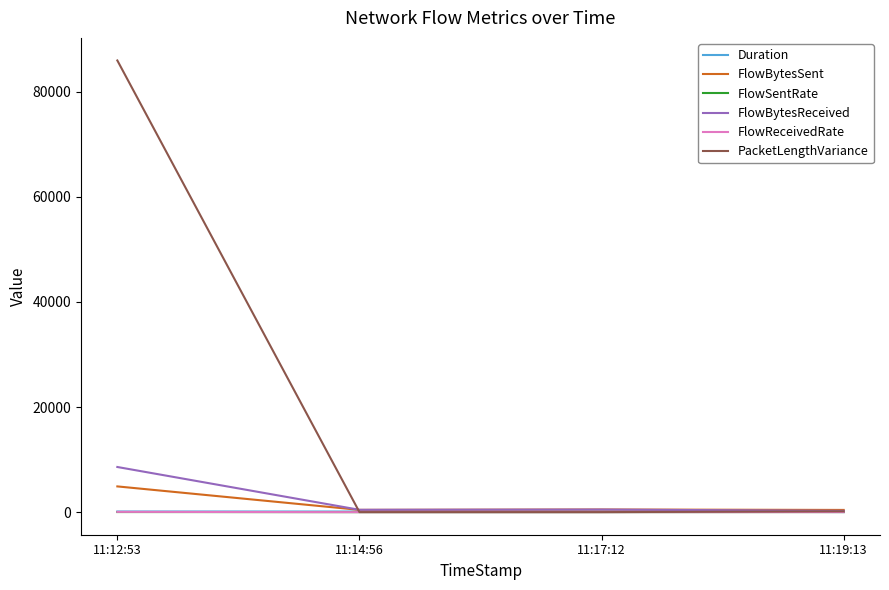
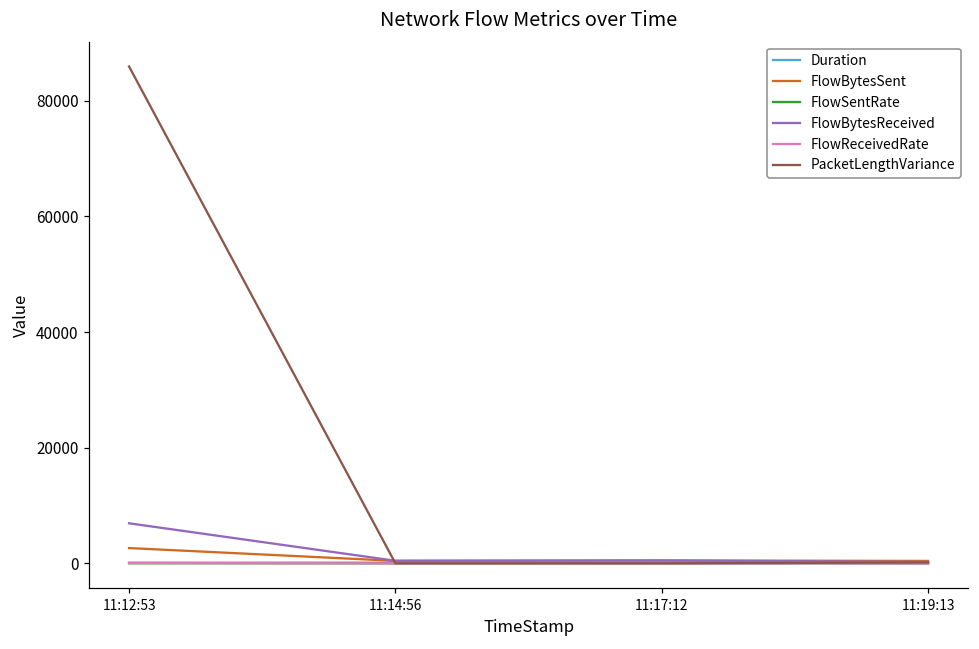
FlowBytesSent, 11:12:53: 5000 -> 3000
FlowBytesReceived, 11:12:53: 9000 -> 7000
